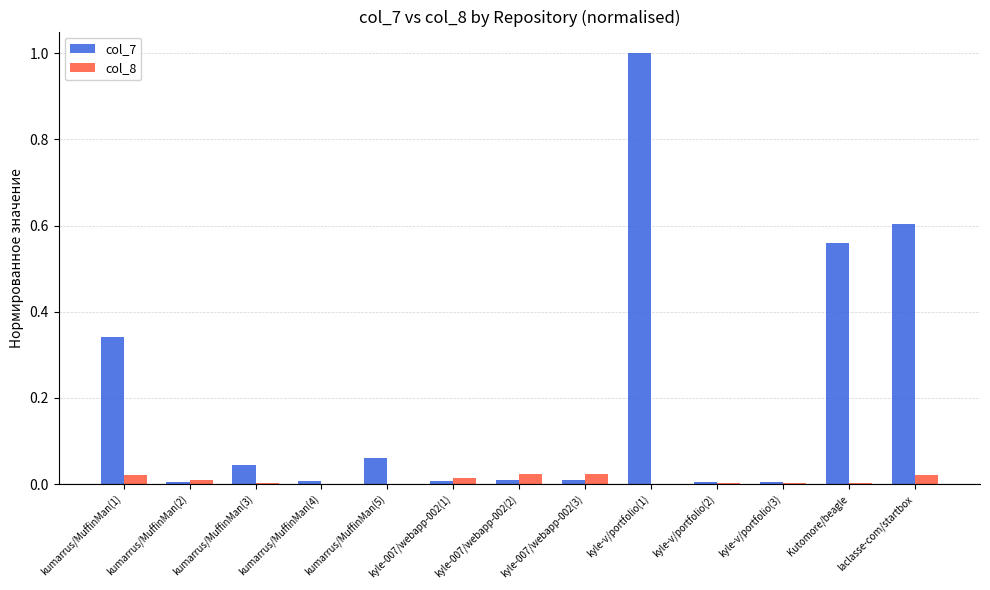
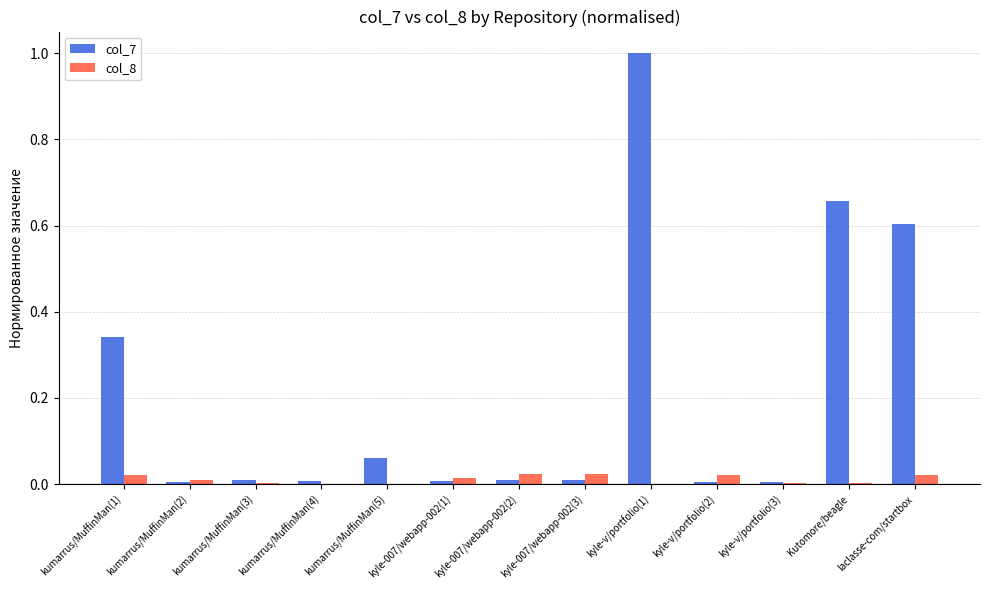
col_7, kumarrus/MuffinMan(3): 0.04 -> 0.01
col_8, kyle-v/portfolio(2): 0.00 -> 0.02
col_7, Kutomore/beagle: 0.56 -> 0.66
